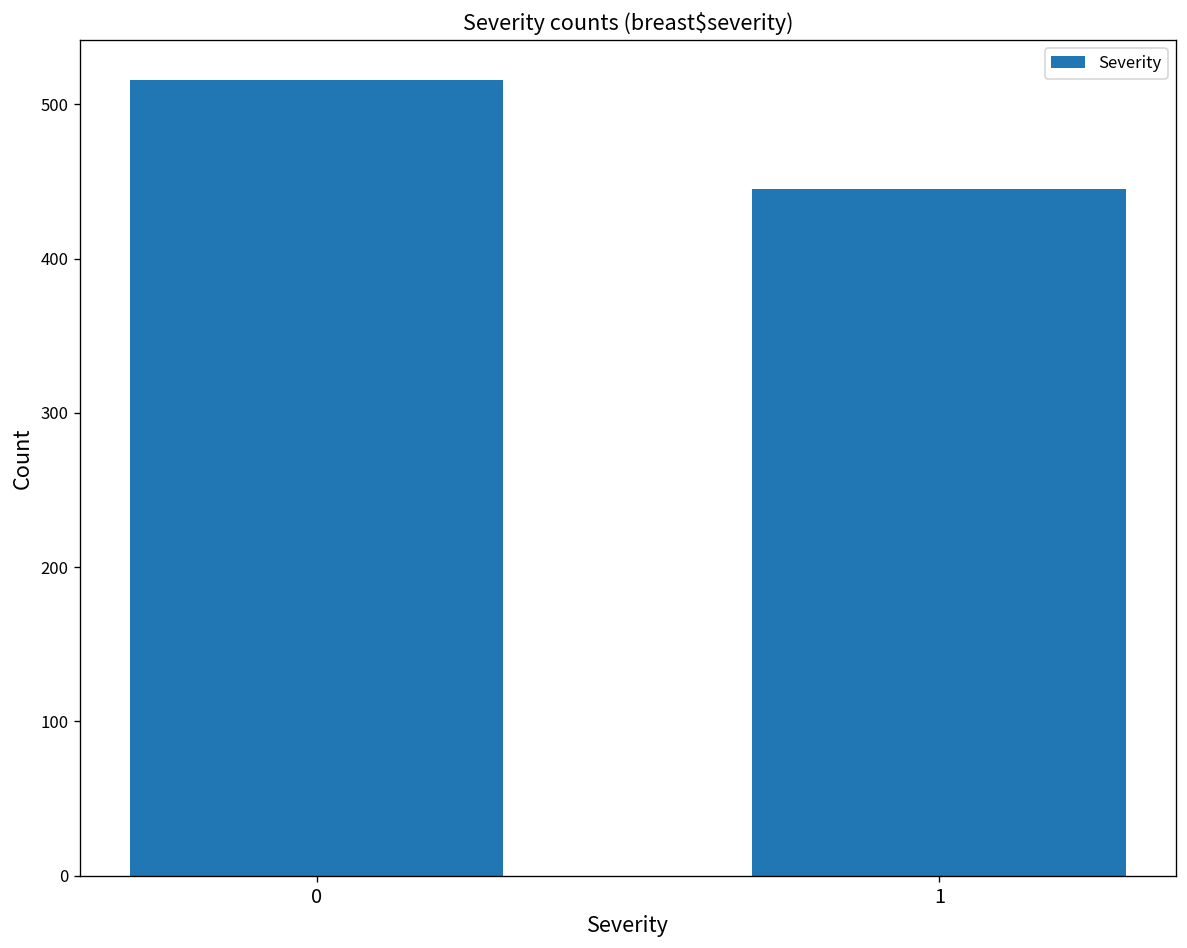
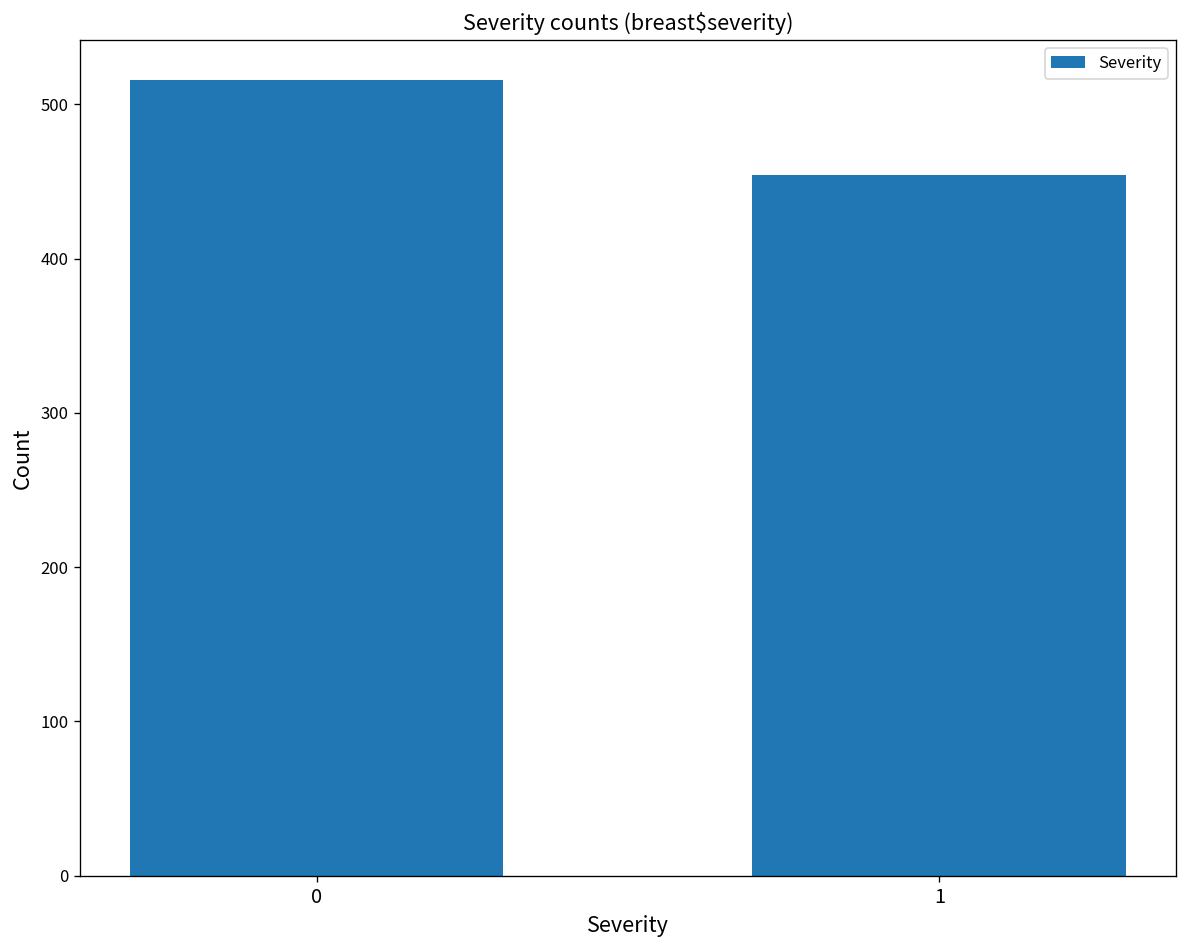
1: 445 -> 454
